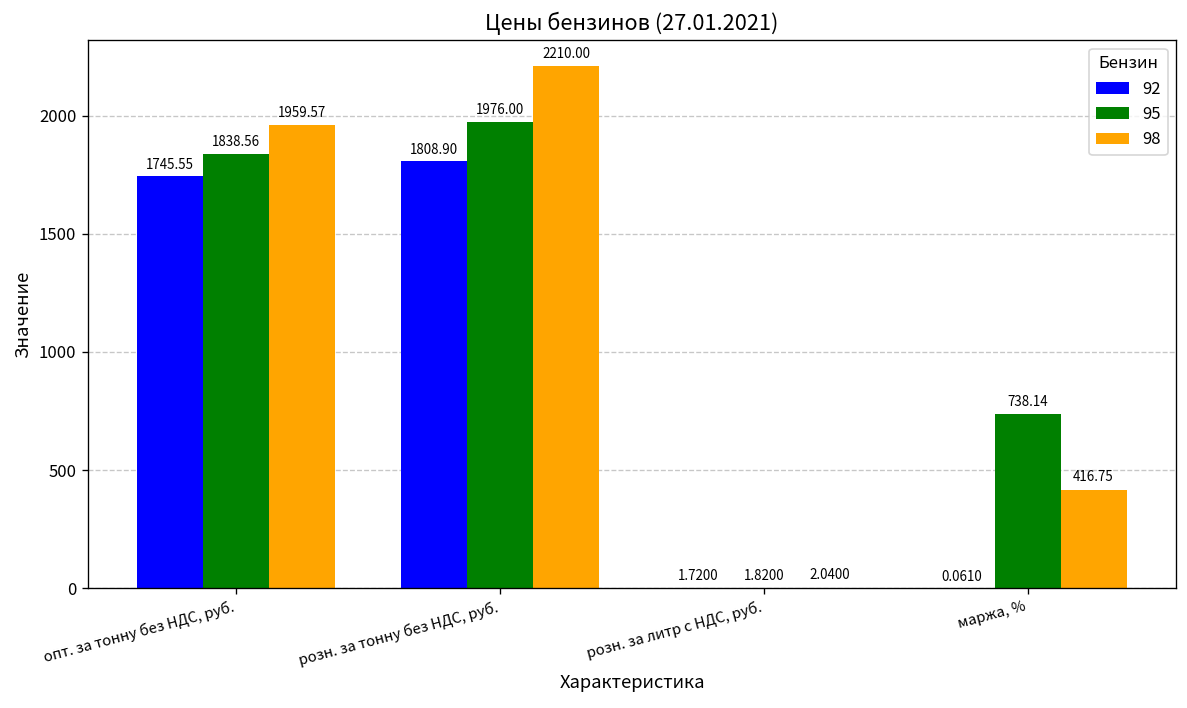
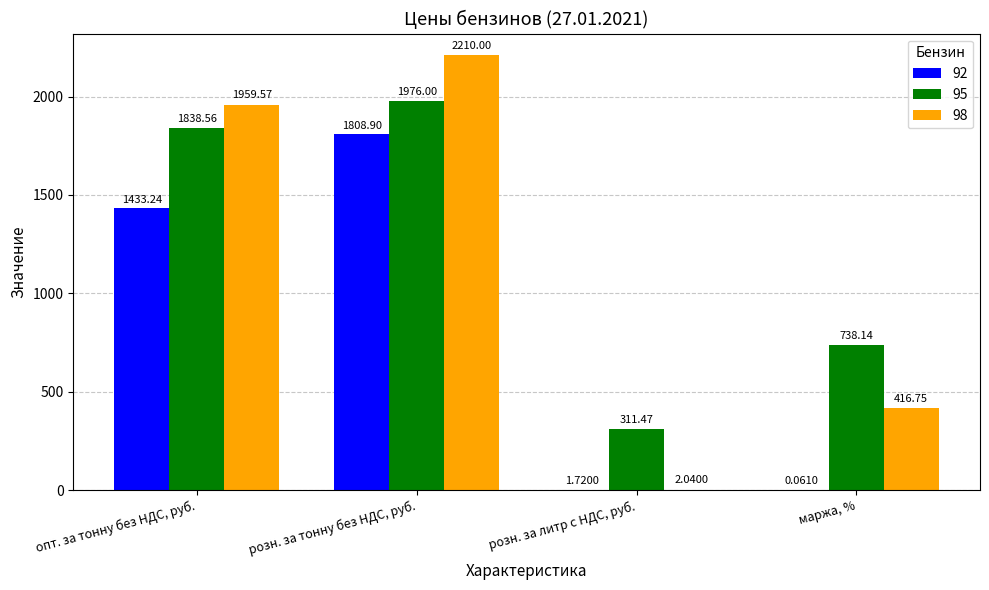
92, опт. за тонну без НДС, руб.: 1745.55 -> 1433.24
95, розн. за литр с НДС, руб.: 1.8200 -> 311.47
